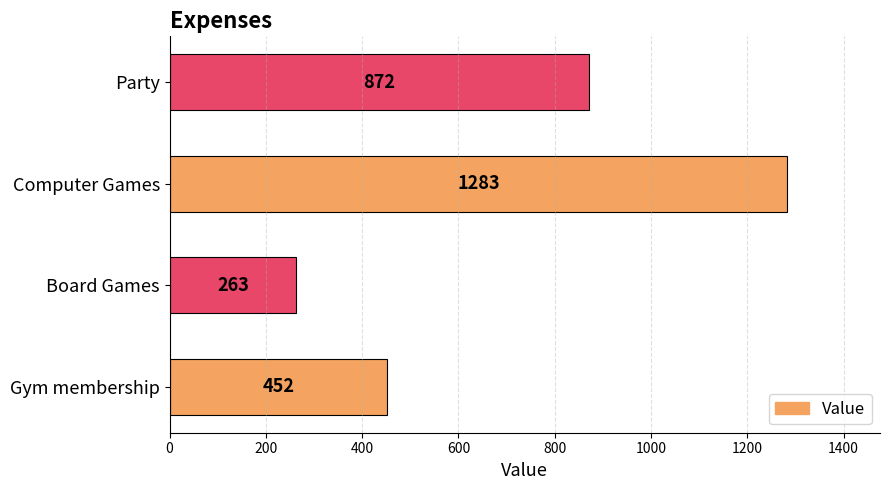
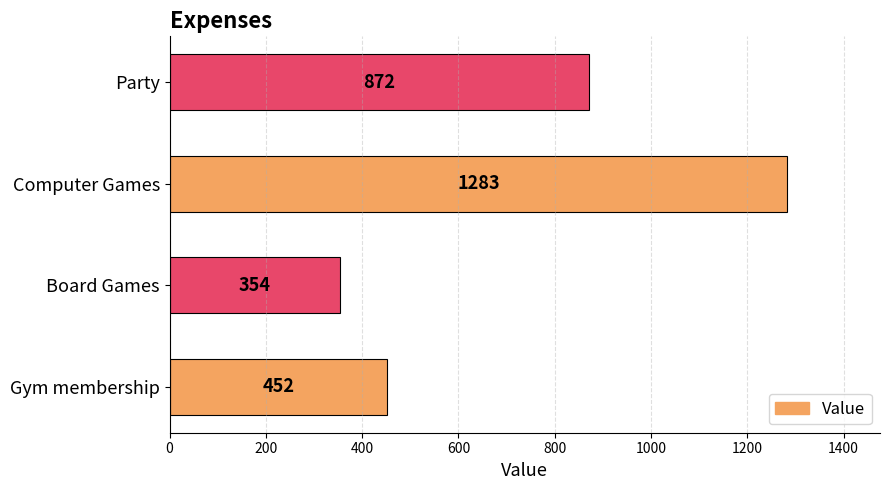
Board Games: 263 -> 354
